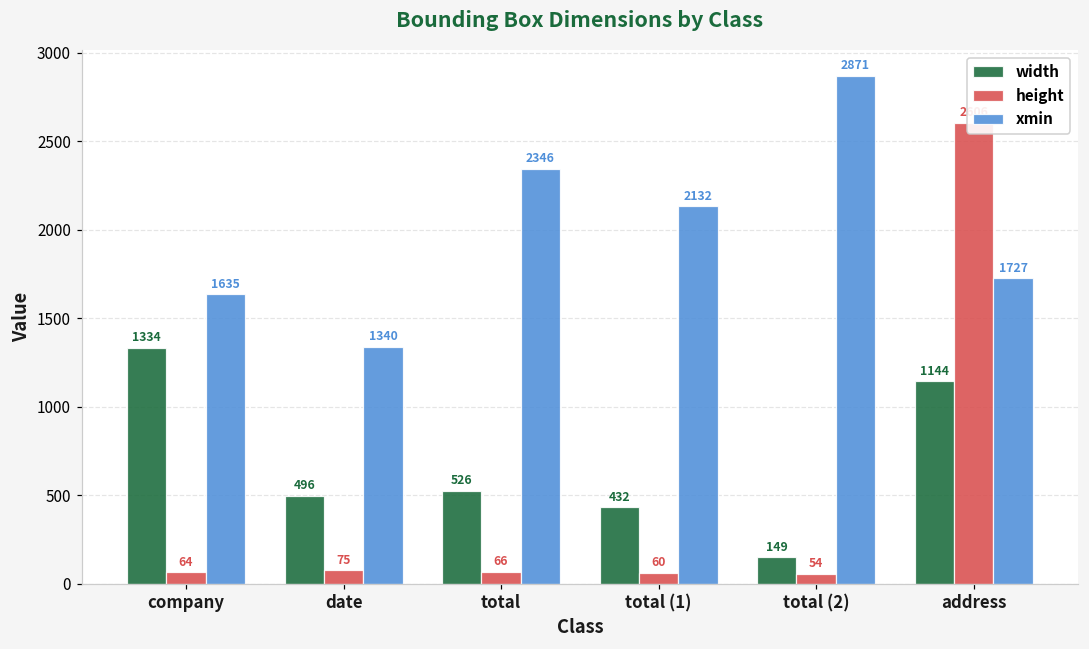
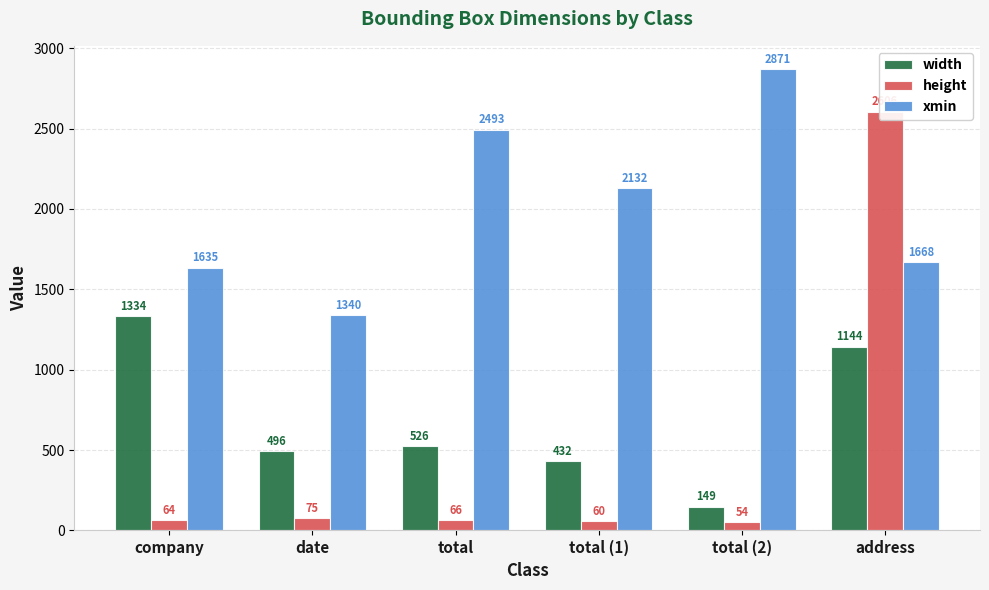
xmin, total: 2346 -> 2493
xmin, address: 1727 -> 1668
